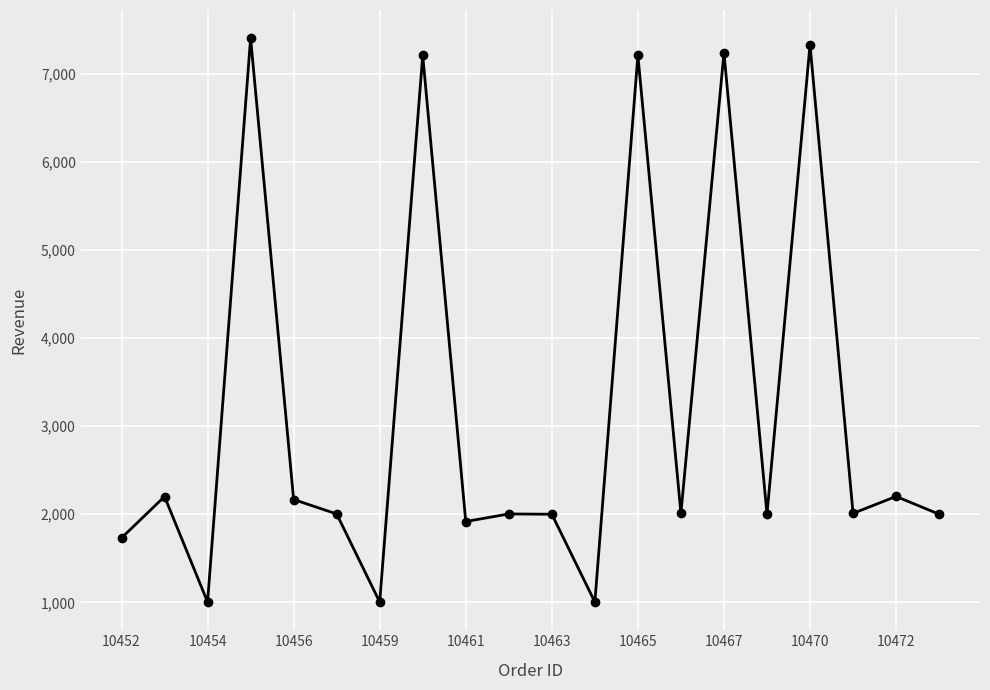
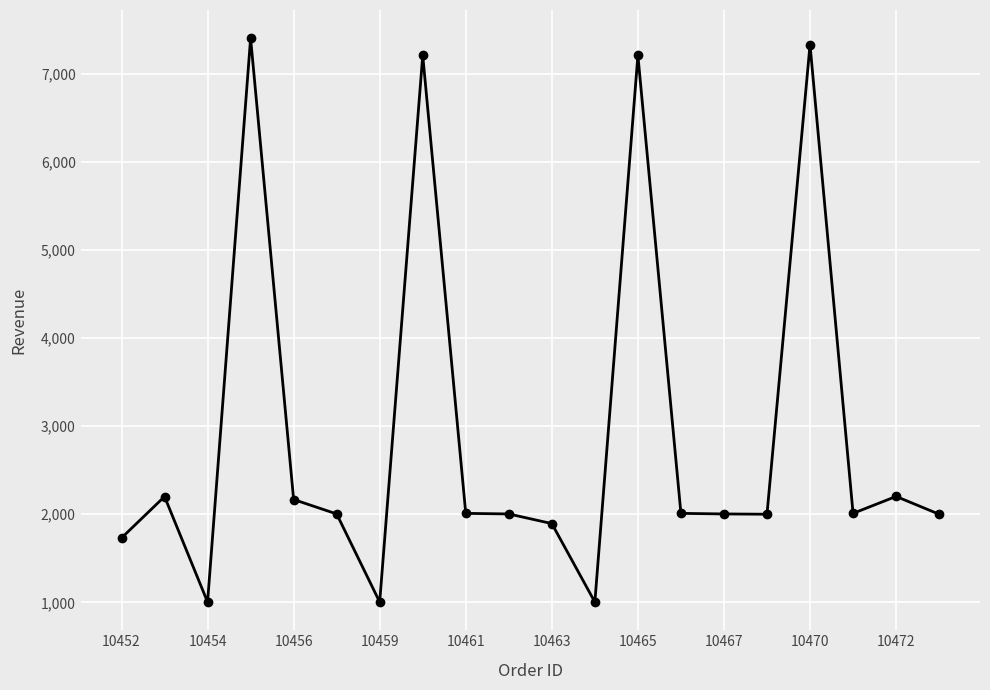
10461: 1,900 -> 2,000
10463: 2,000 -> 1,900
10467: 7,200 -> 2,000
